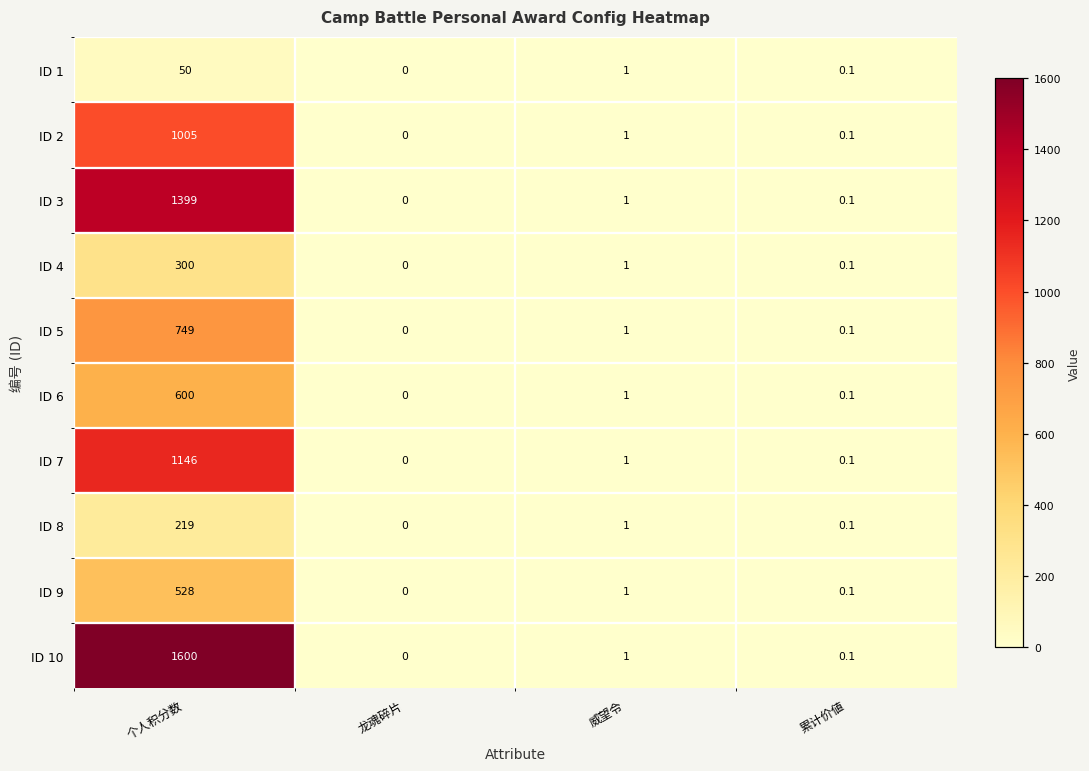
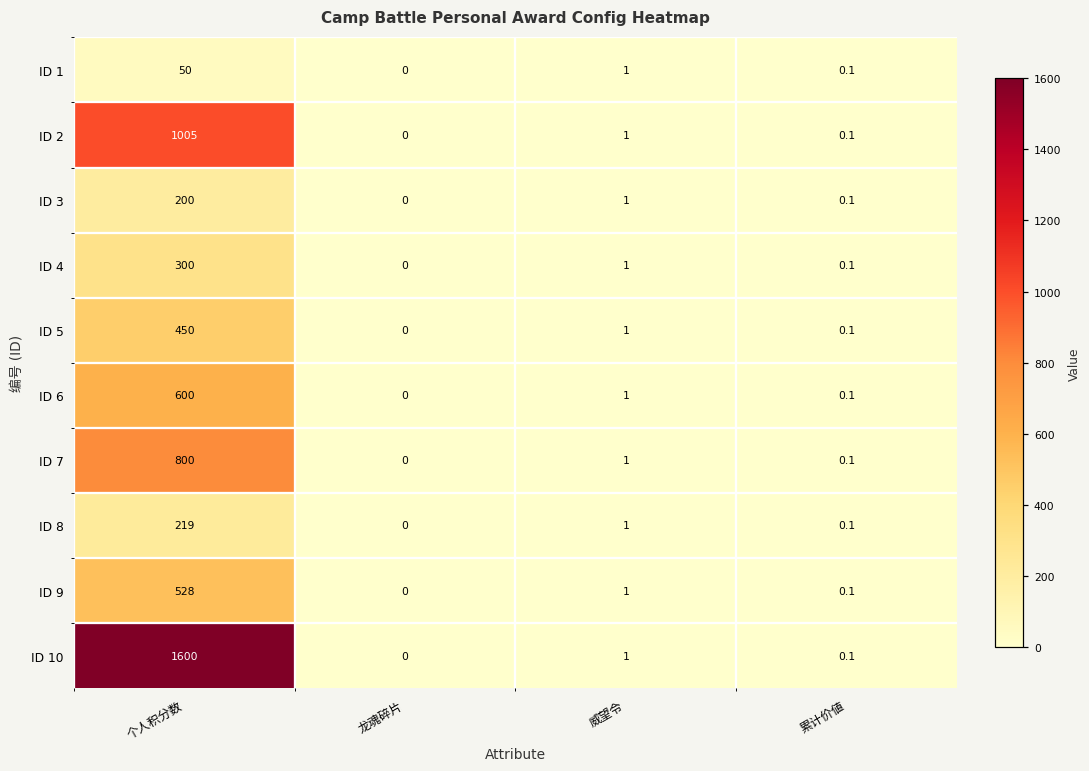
ID 3, 个人积分数: 1399 -> 200
ID 5, 个人积分数: 749 -> 450
ID 7, 个人积分数: 1146 -> 800
